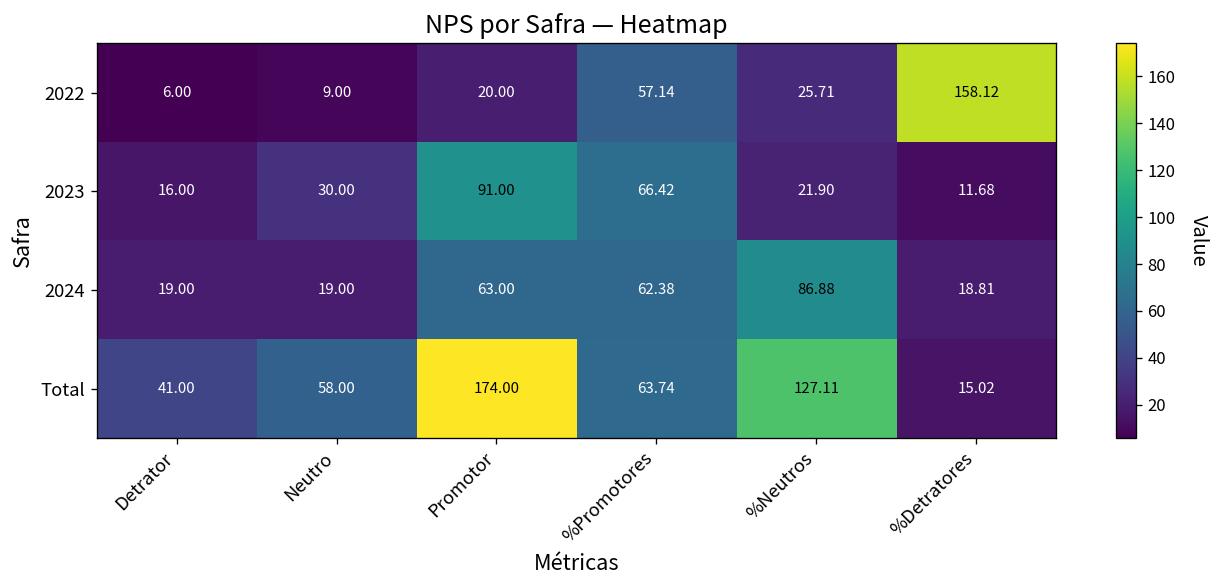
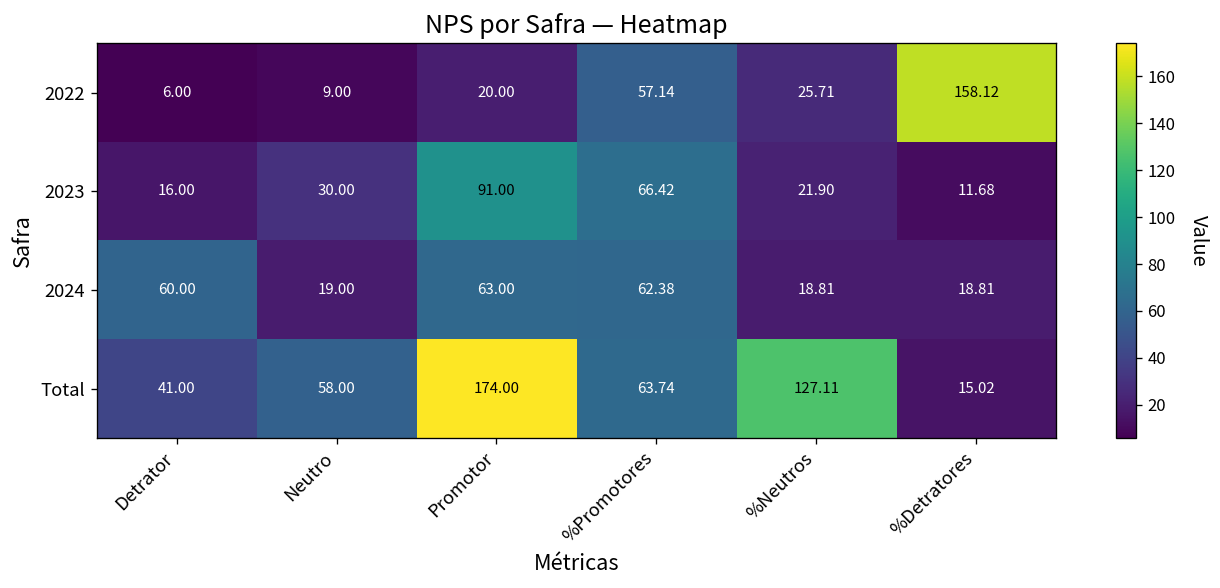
2024, Detrator: 19.00 -> 60.00
2024, %Neutros: 86.88 -> 18.81
